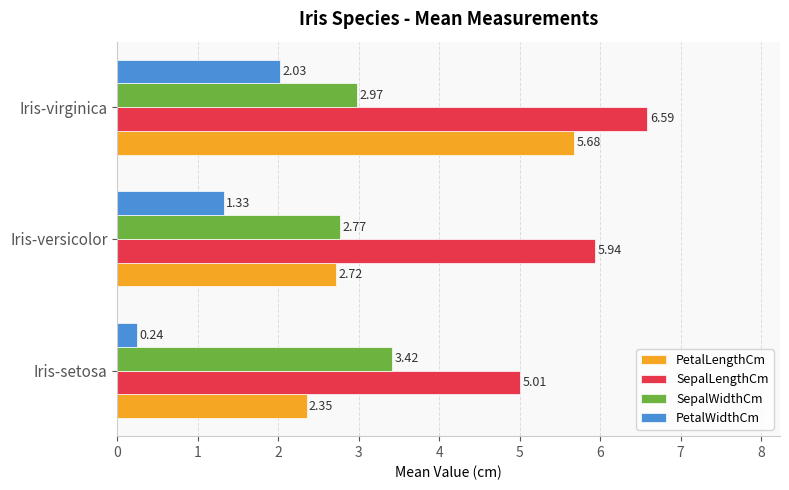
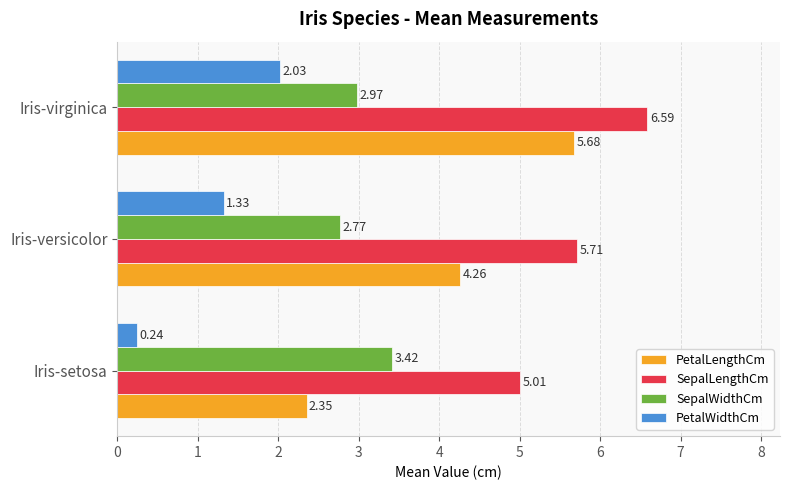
SepalLengthCm, Iris-versicolor: 5.94 -> 5.71
PetalLengthCm, Iris-versicolor: 2.72 -> 4.26
